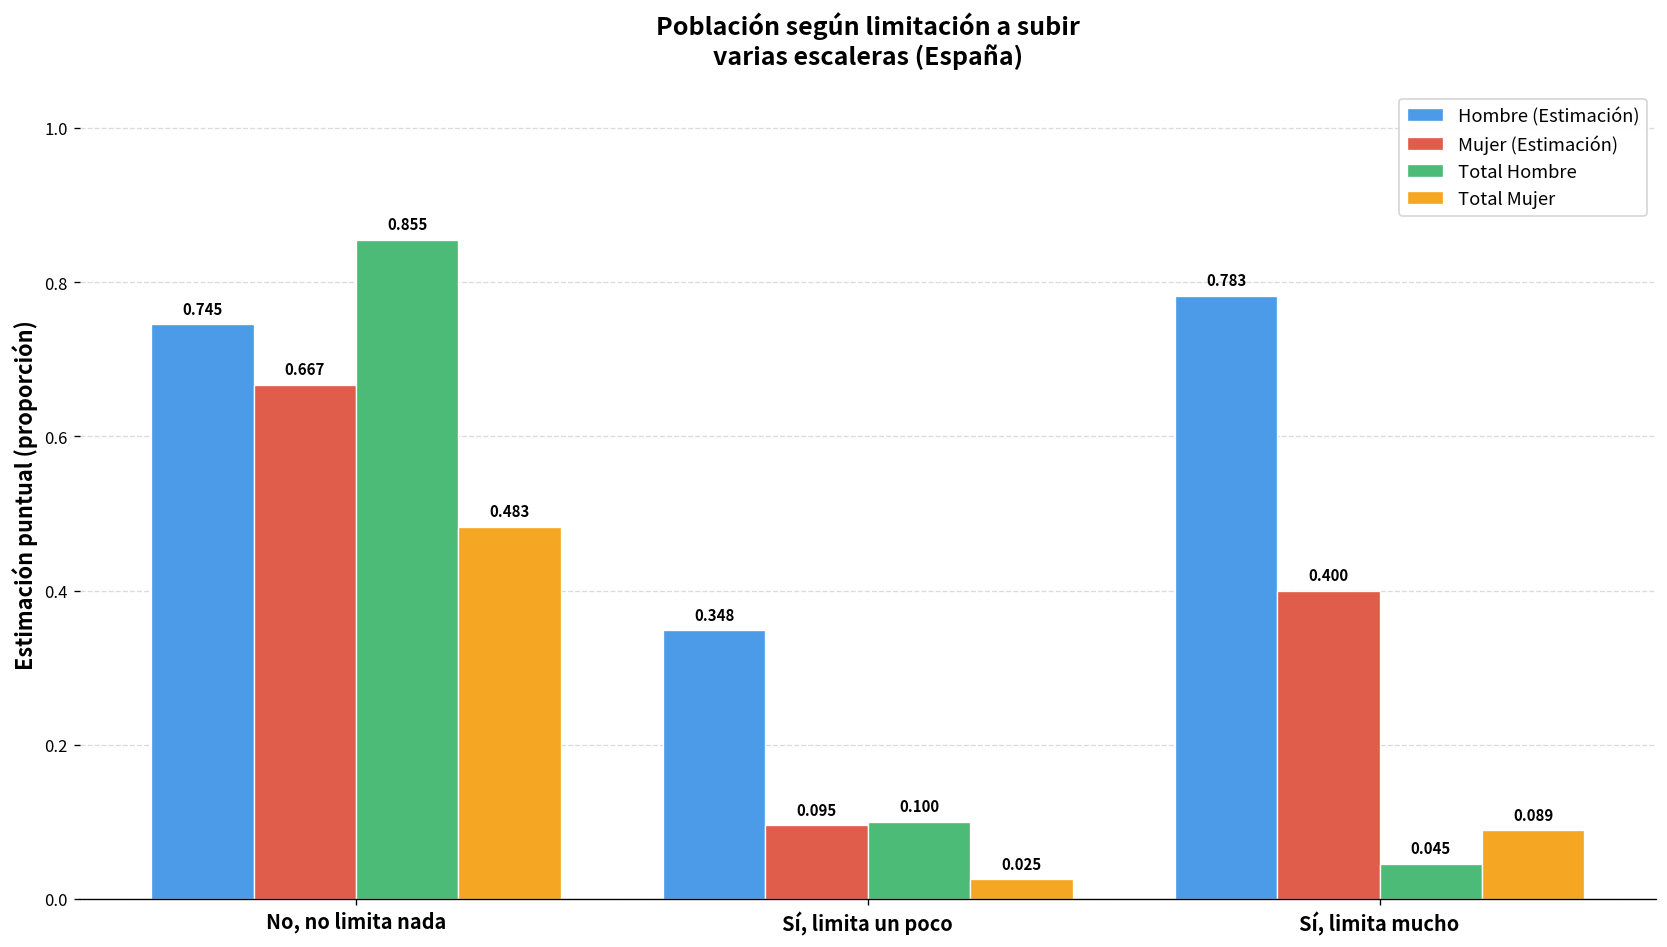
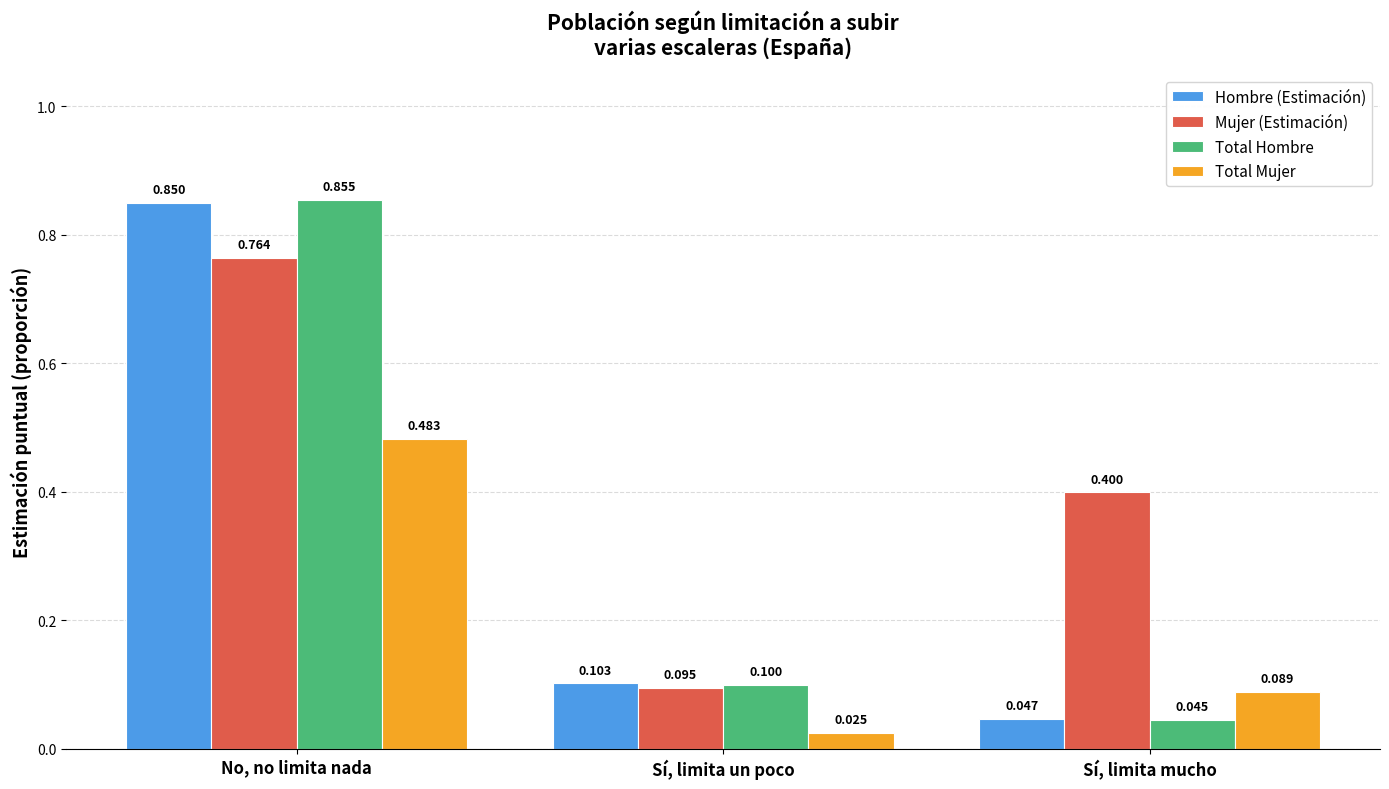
Hombre (Estimación), No, no limita nada: 0.745 -> 0.850
Mujer (Estimación), No, no limita nada: 0.667 -> 0.764
Hombre (Estimación), Sí, limita un poco: 0.348 -> 0.103
Hombre (Estimación), Sí, limita mucho: 0.783 -> 0.047
